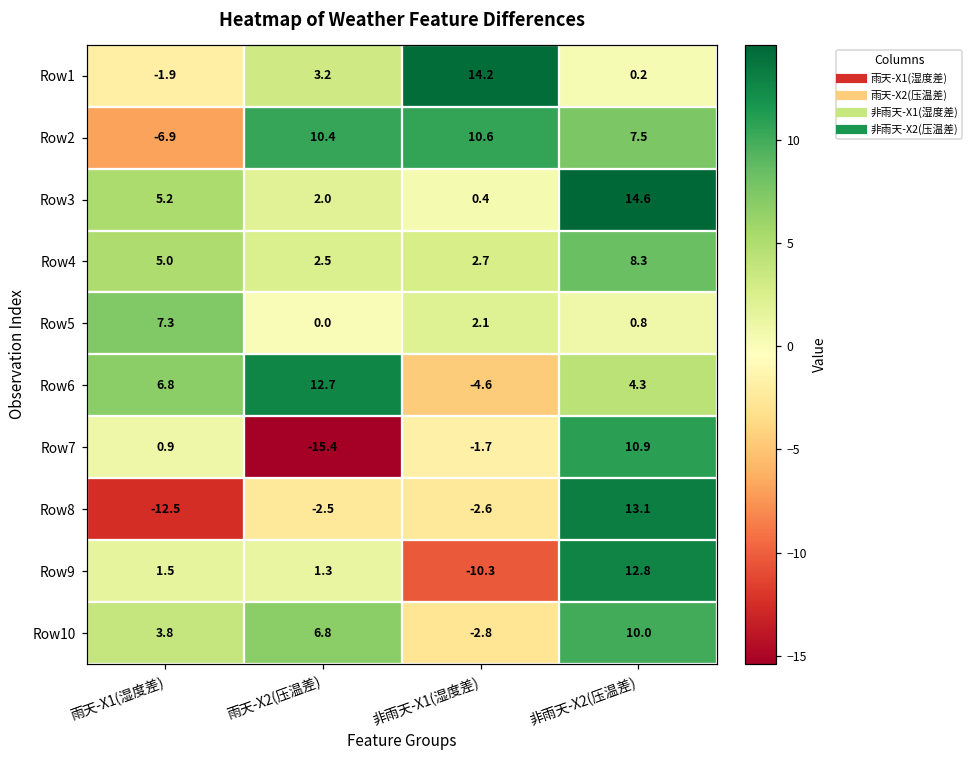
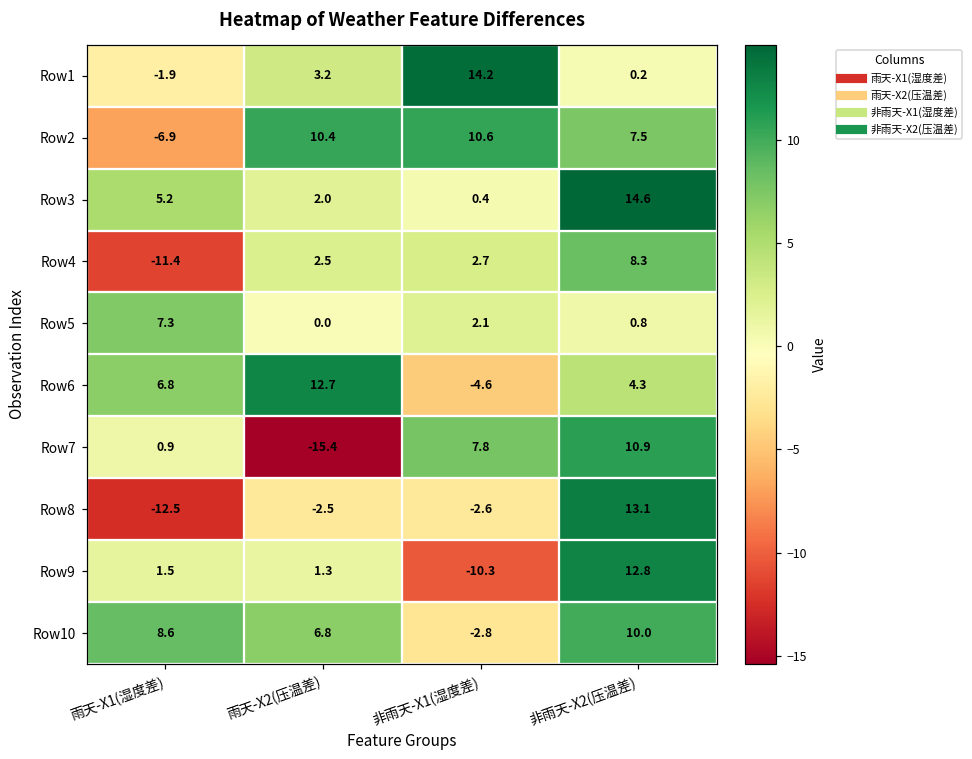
Row4, 雨天-X1(湿度差): 5.0 -> -11.4
Row7, 非雨天-X1(湿度差): -1.7 -> 7.8
Row10, 雨天-X1(湿度差): 3.8 -> 8.6
